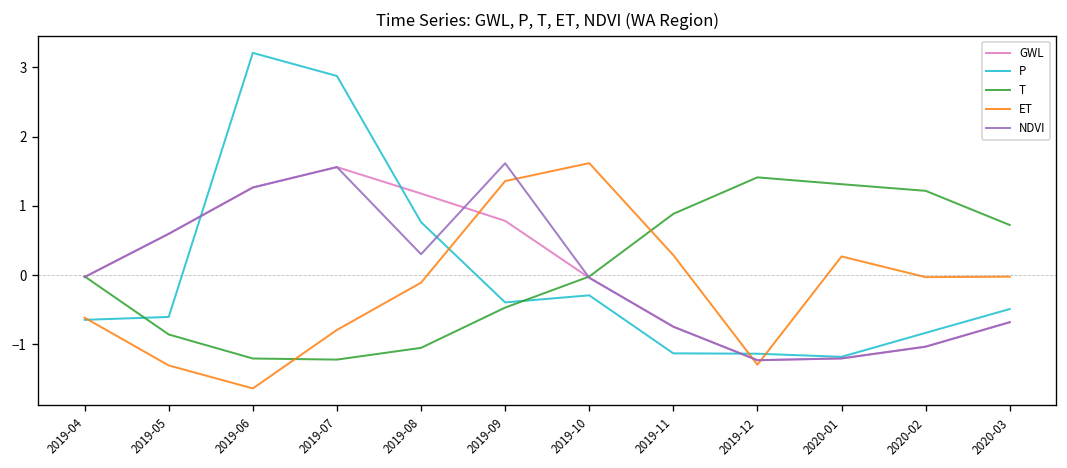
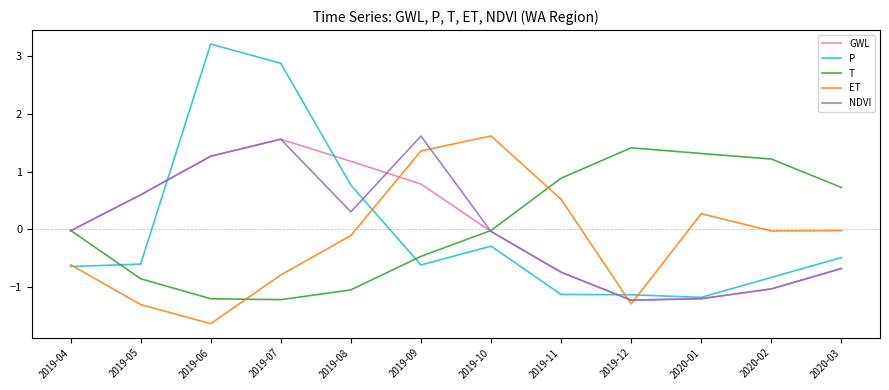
P, 2019-09: -0.4 -> -0.6
ET, 2019-11: 0.3 -> 0.5
